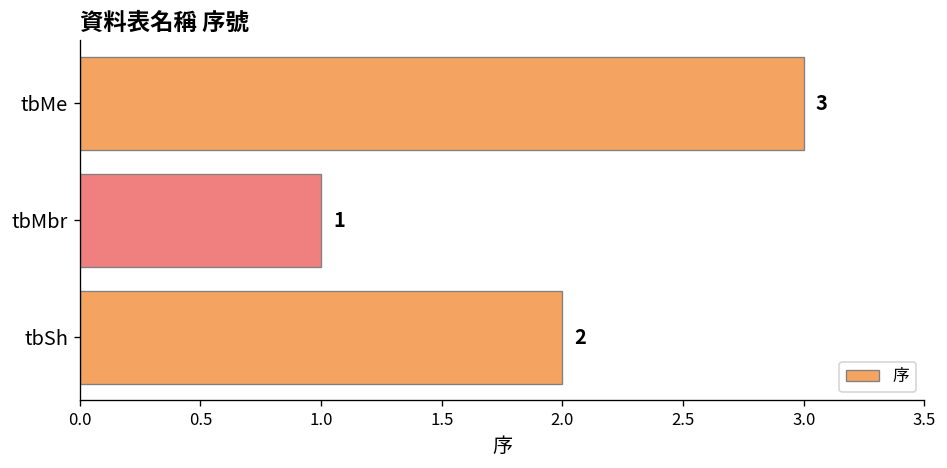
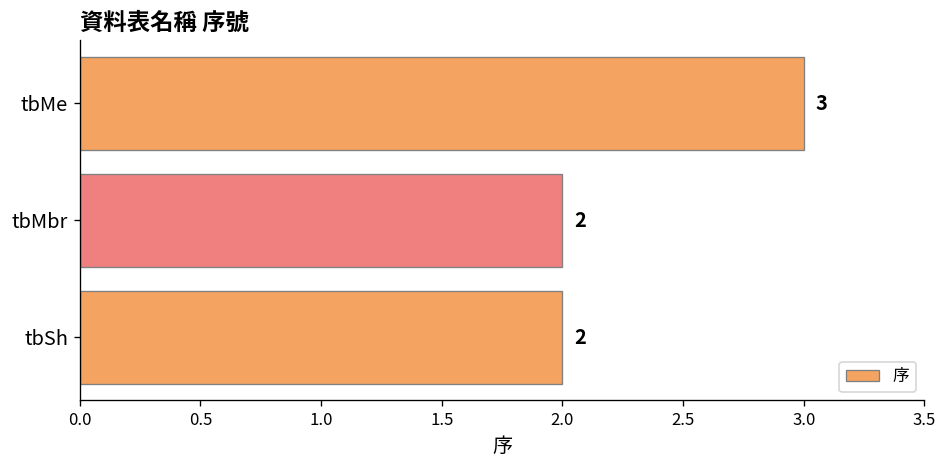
tbMbr: 1 -> 2
